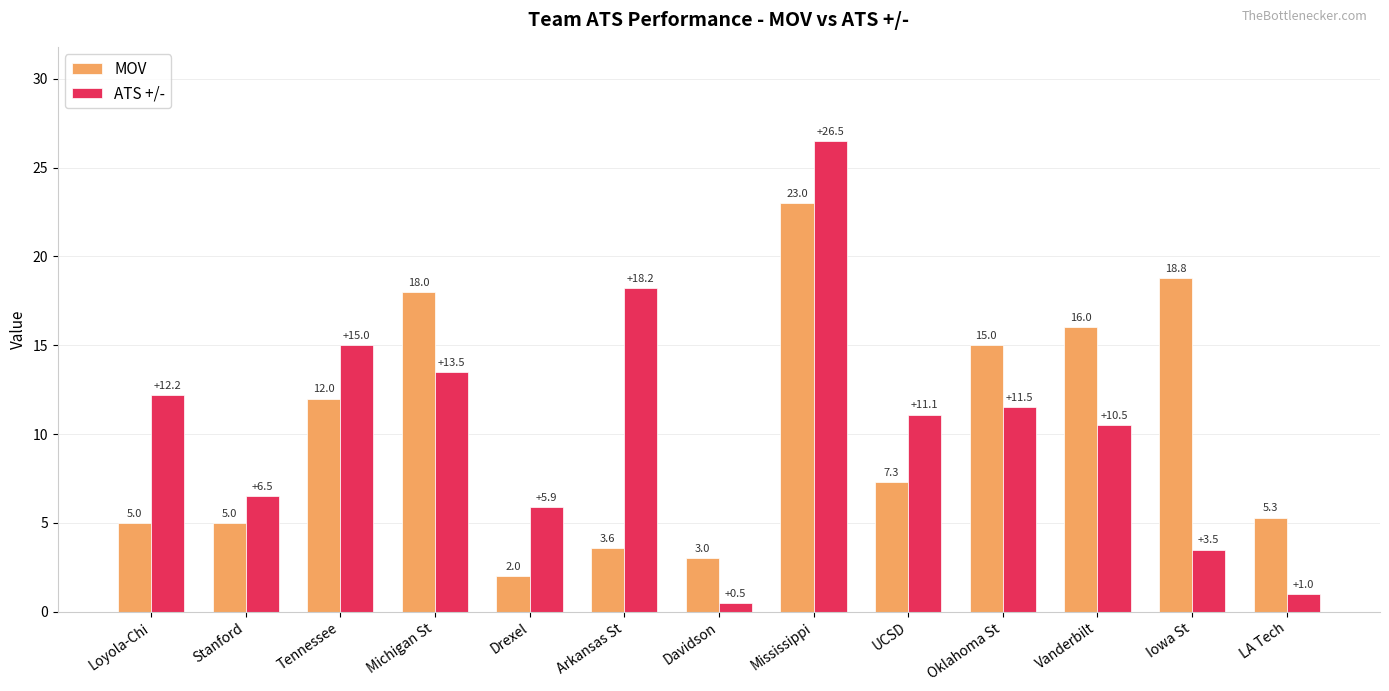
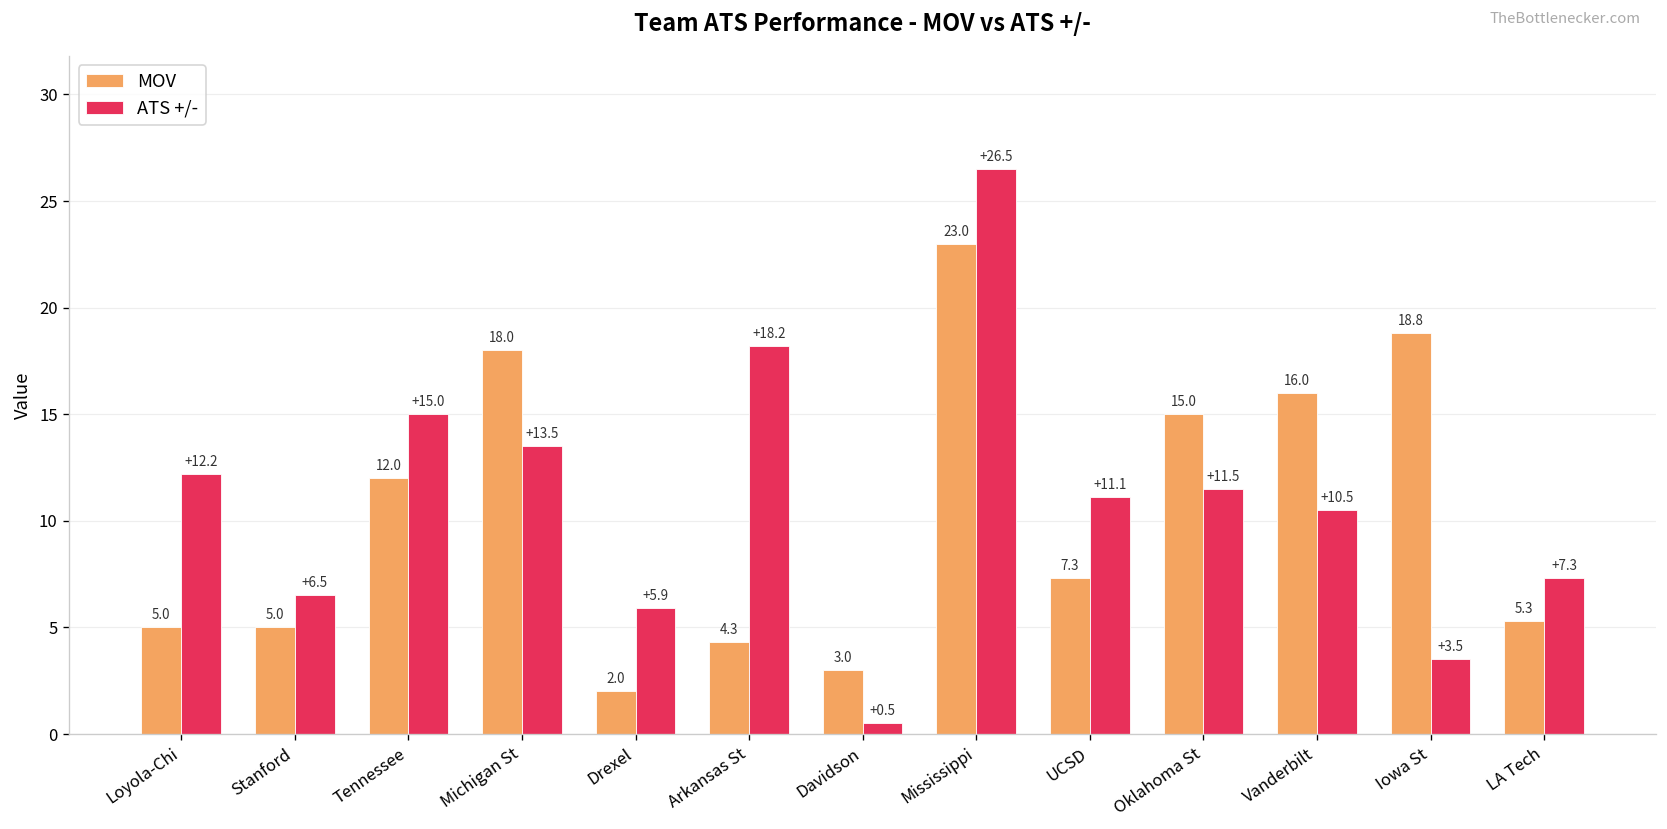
MOV, Arkansas St: 3.6 -> 4.3
ATS +/-, LA Tech: +1.0 -> +7.3
